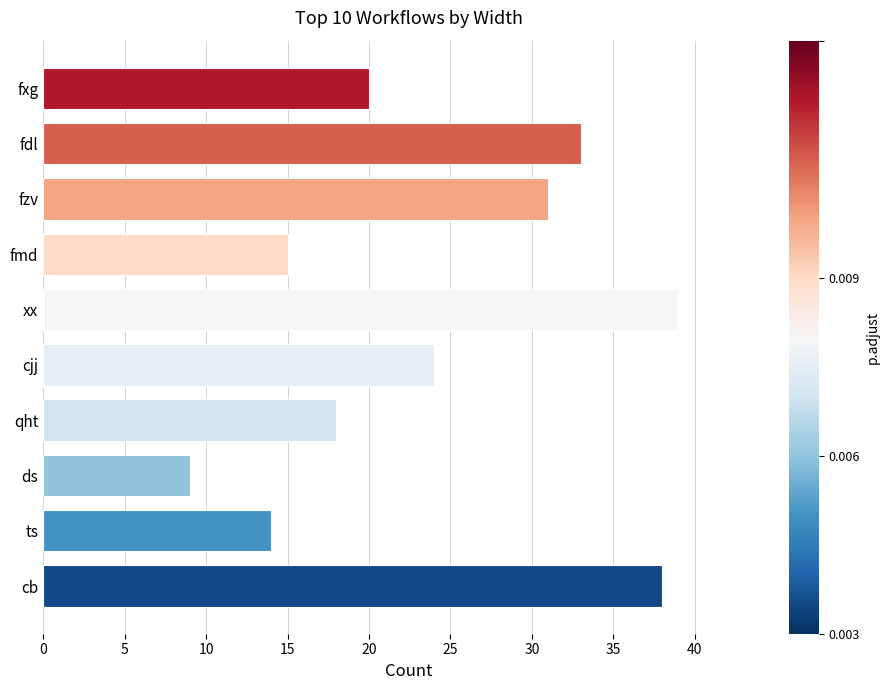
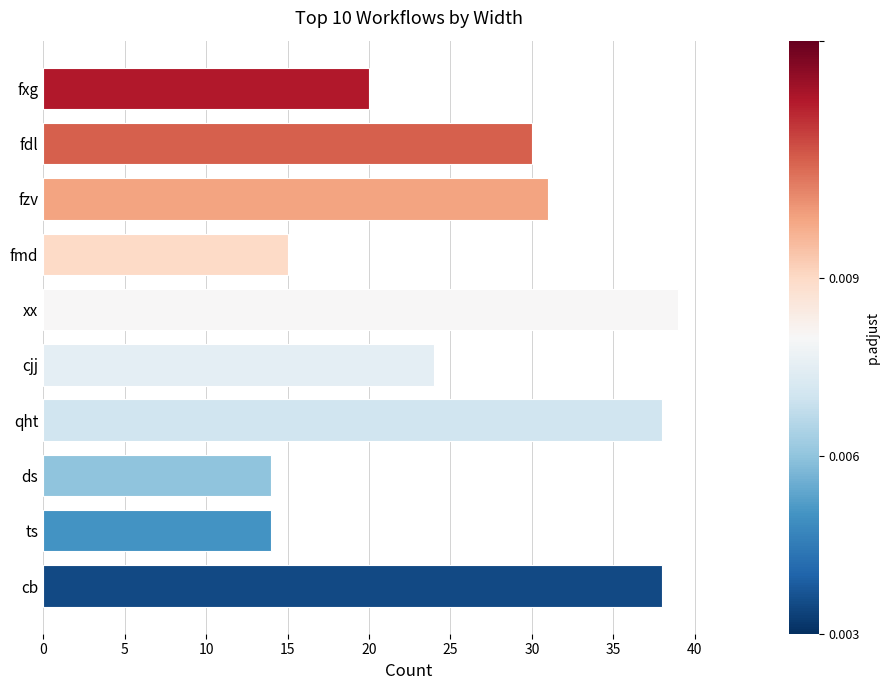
fdl: 33 -> 30
qht: 18 -> 38
ds: 9 -> 14
